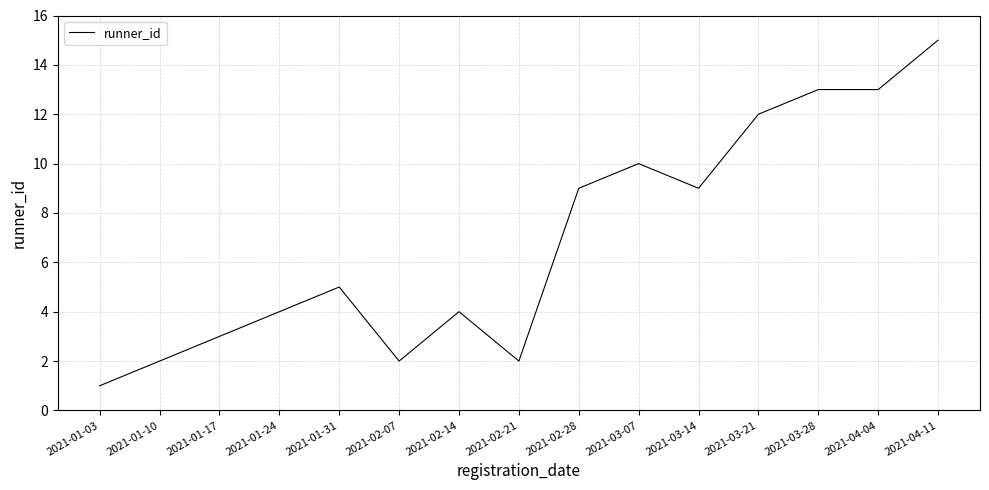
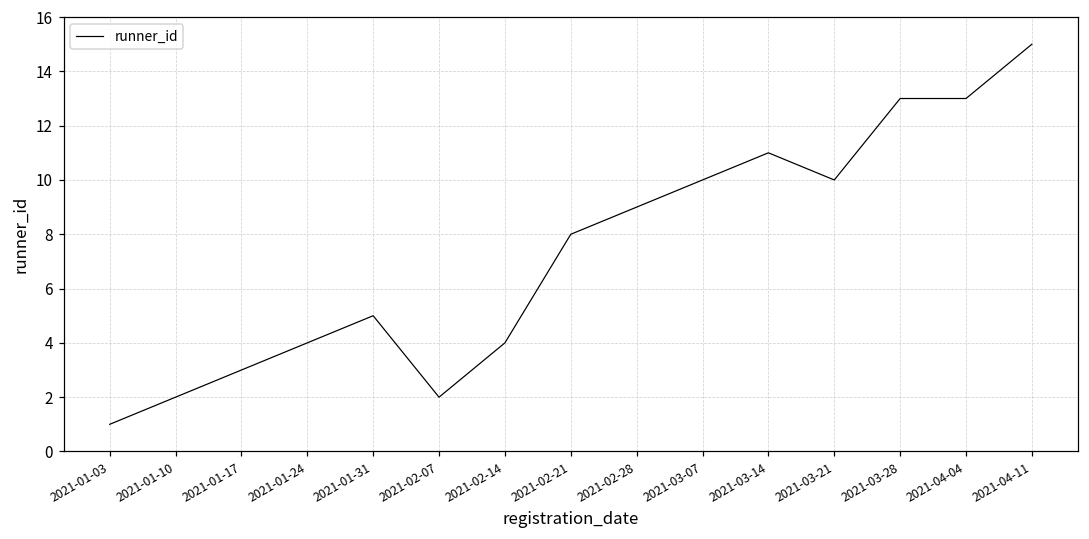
2021-02-21: 2 -> 8
2021-03-14: 9 -> 11
2021-03-21: 12 -> 10
